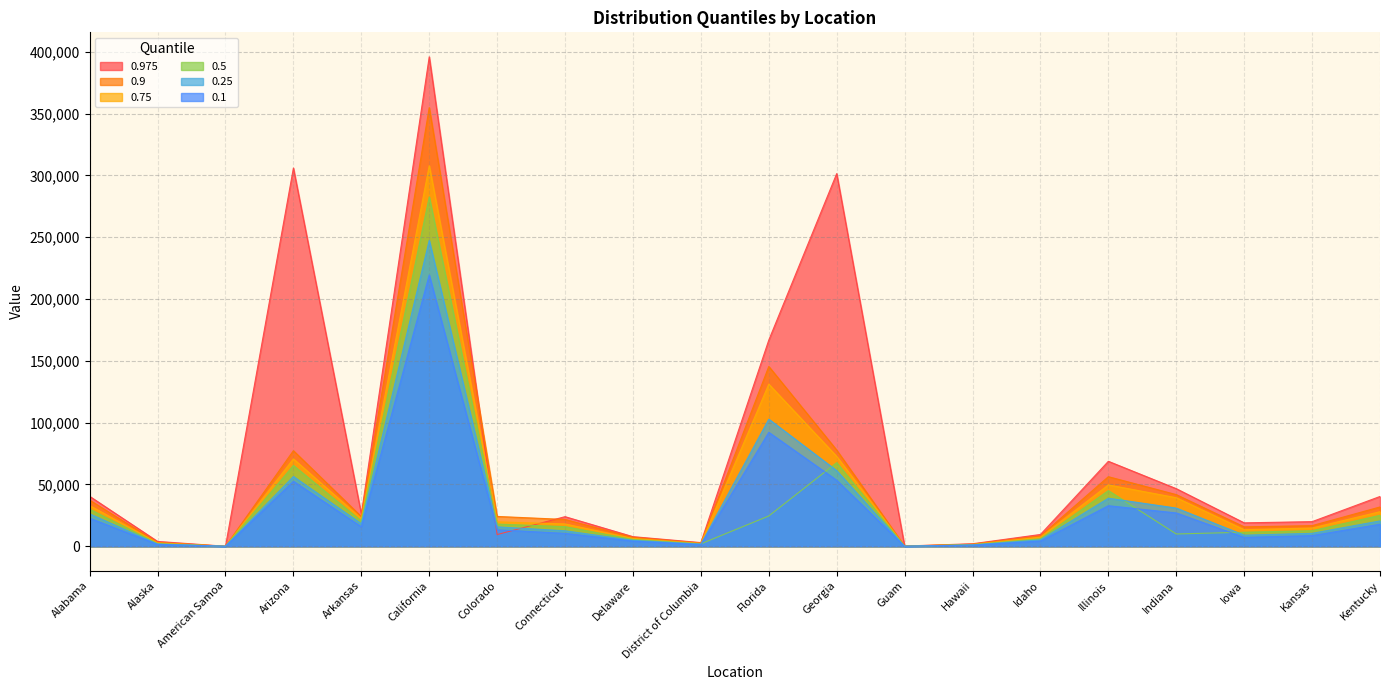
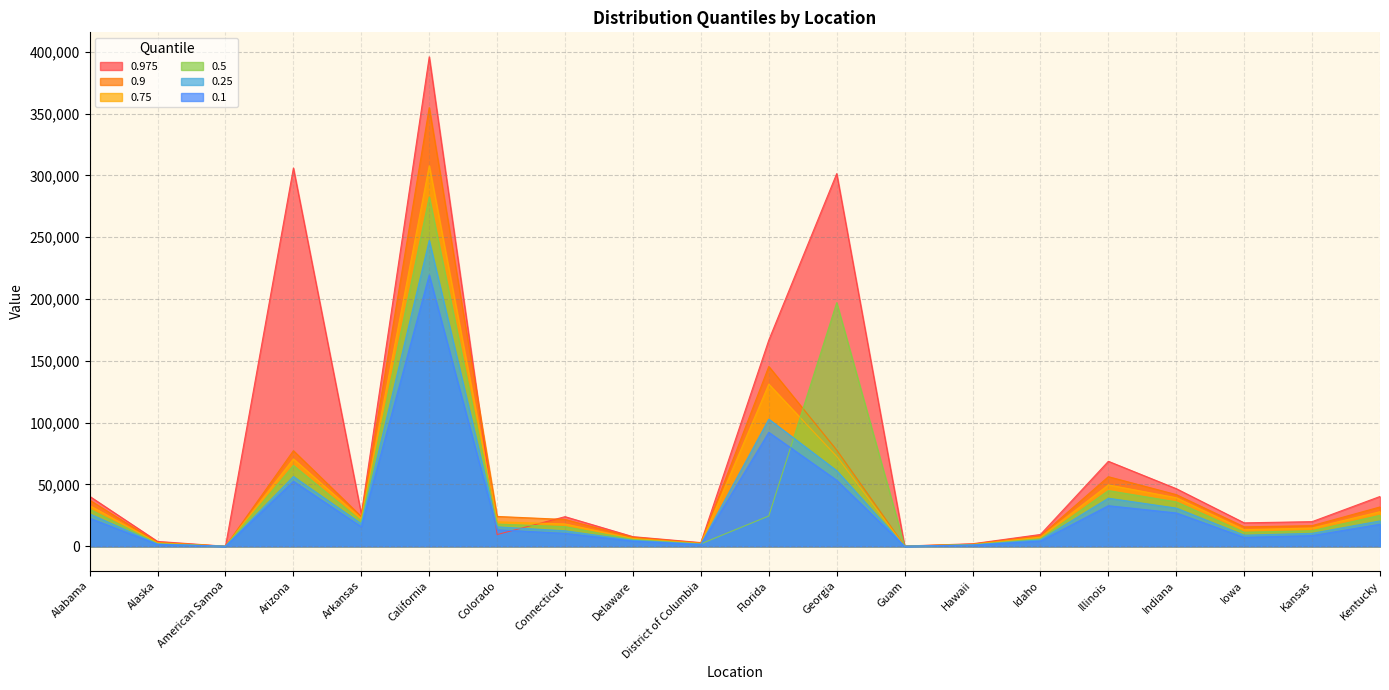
0.5, Georgia: 68,000 -> 197,000
0.5, Indiana: 10,000 -> 36,000
